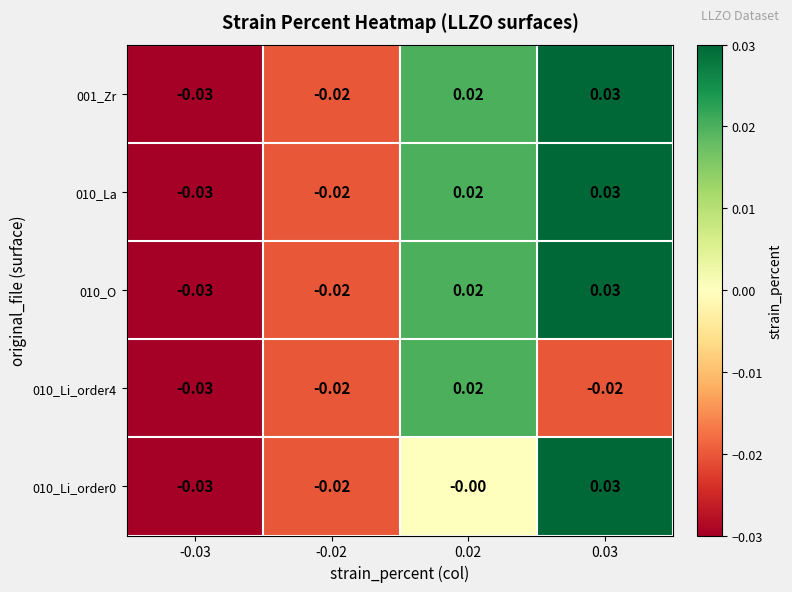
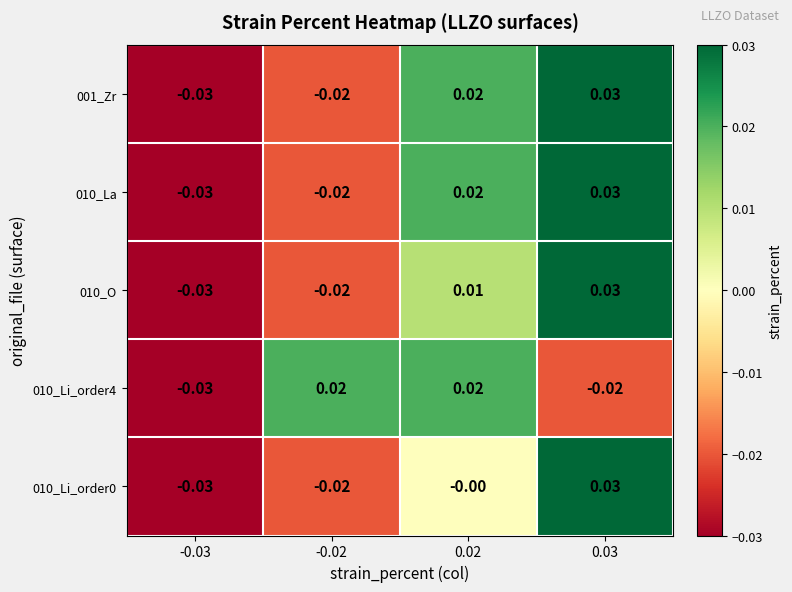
010_O, 0.02: 0.02 -> 0.01
010_Li_order4, -0.02: -0.02 -> 0.02
